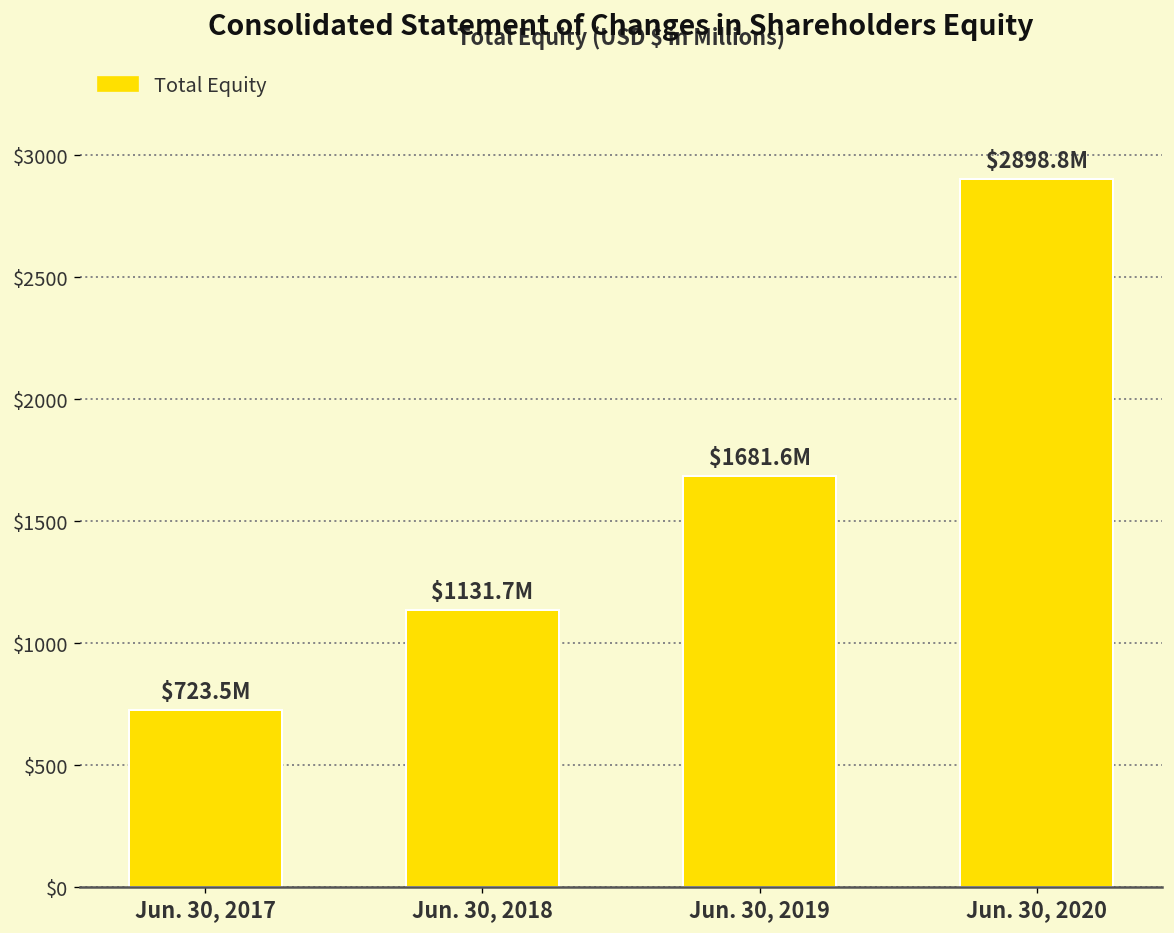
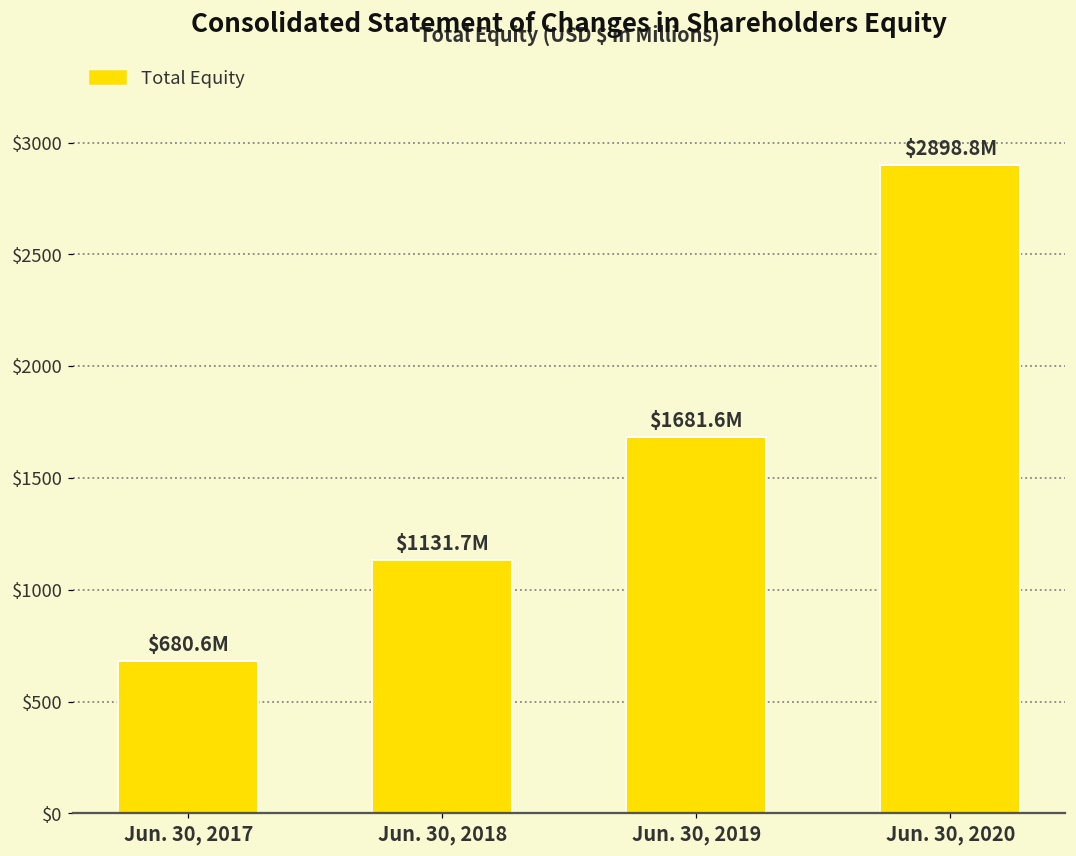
Jun. 30, 2017: $723.5M -> $680.6M
